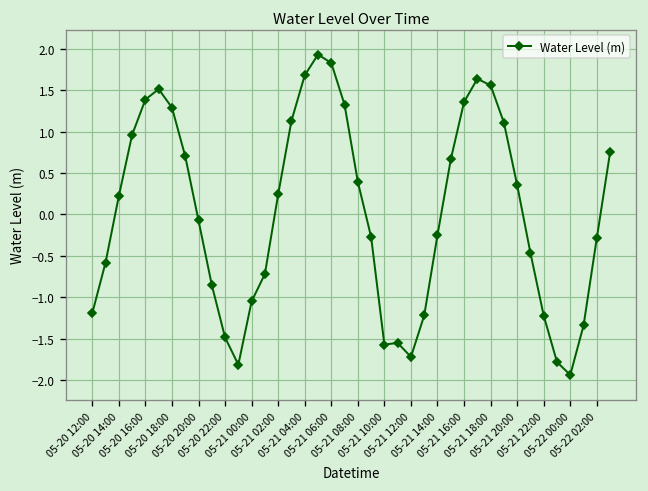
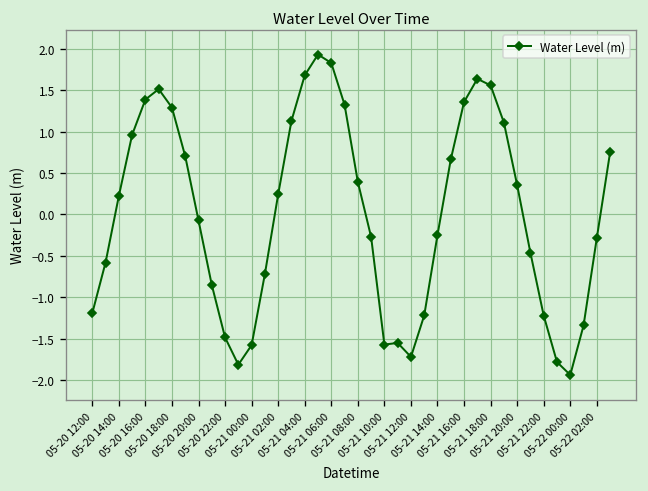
05-21 00:00: -1.0 -> -1.6
